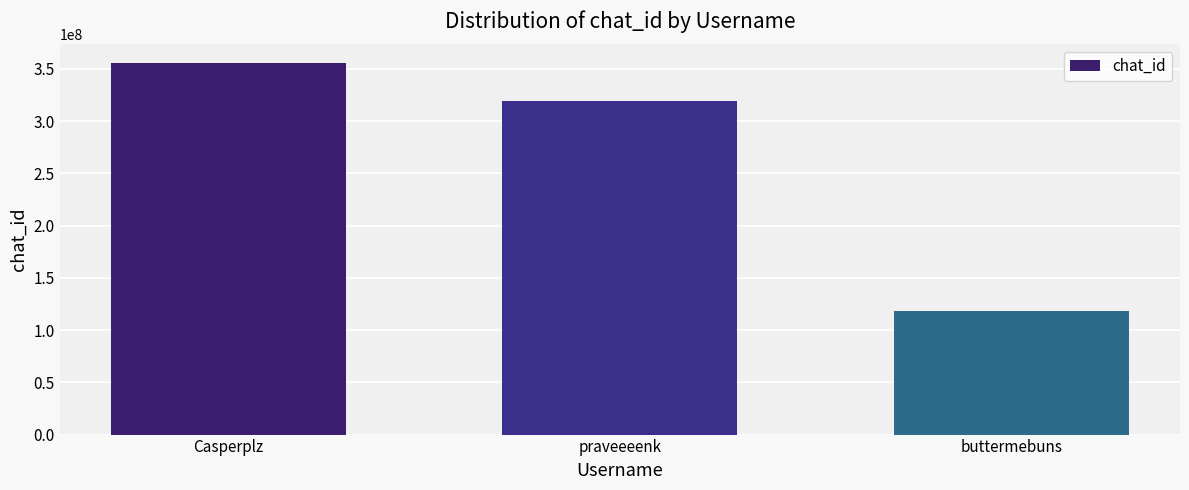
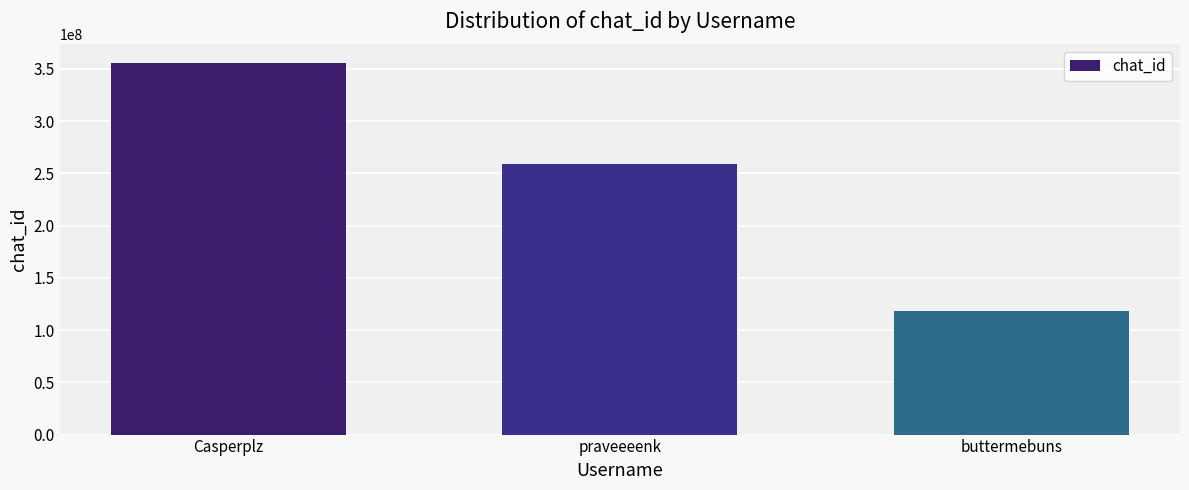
praveeeenk: 319000000 -> 259000000
